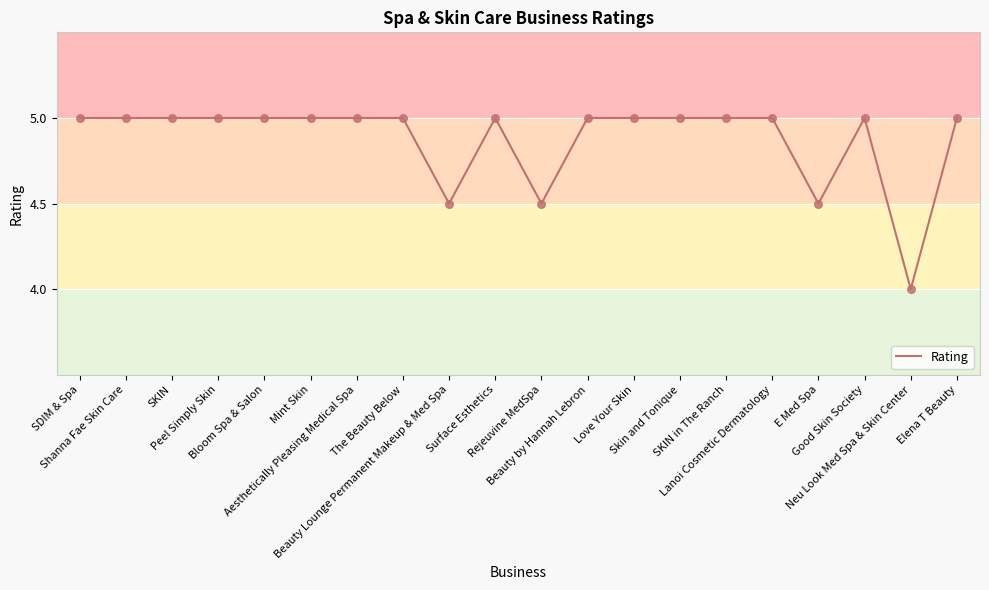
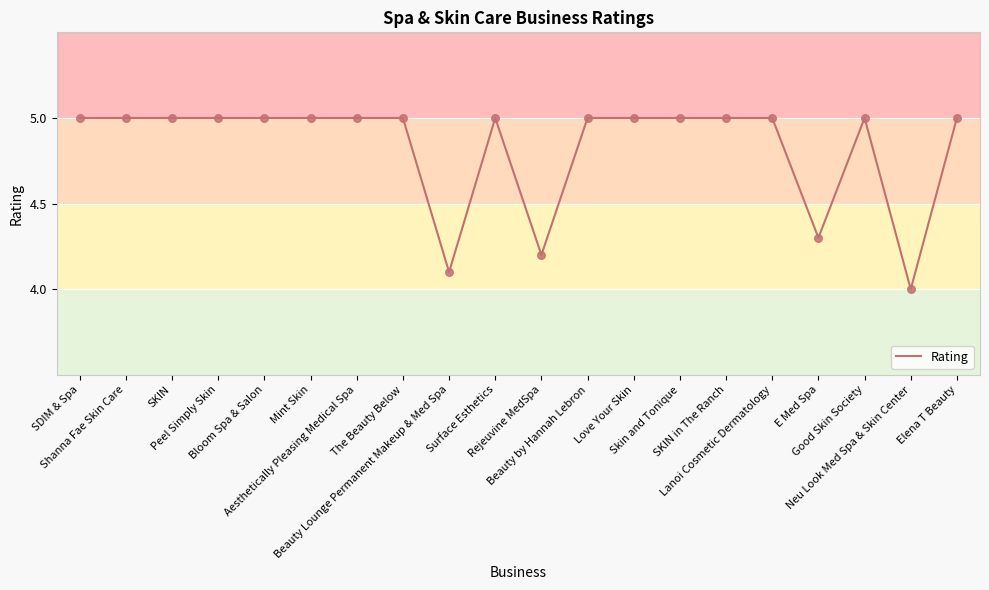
Beauty Lounge Permanent Makeup & Med Spa: 4.5 -> 4.1
Rejeuvine MedSpa: 4.5 -> 4.2
E Med Spa: 4.5 -> 4.3
